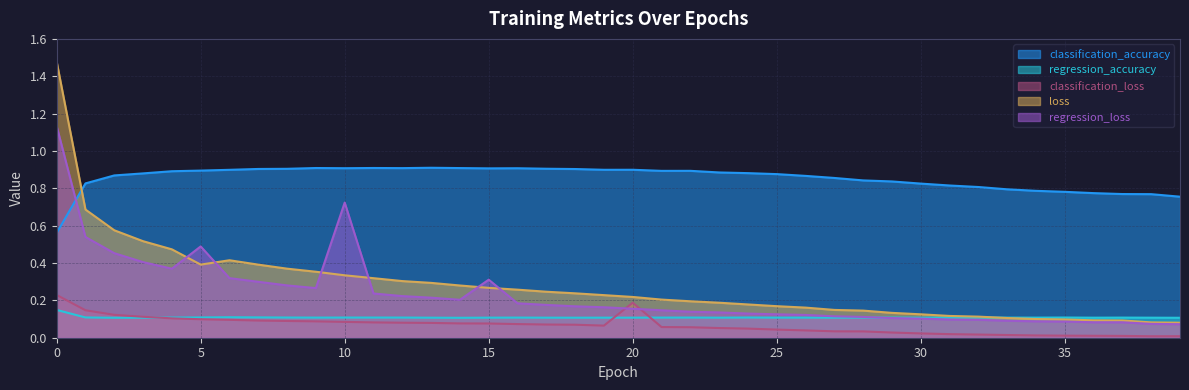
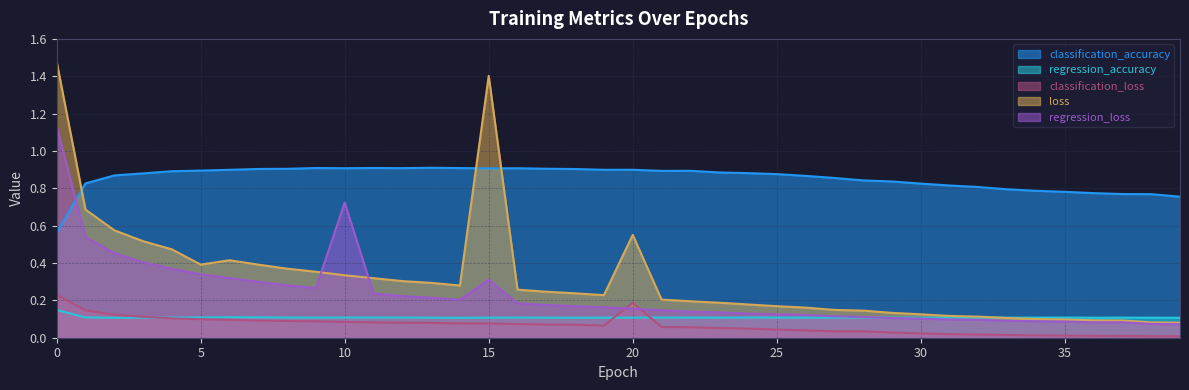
regression_loss, 5: 0.49 -> 0.34
loss, 15: 0.27 -> 1.40
loss, 20: 0.22 -> 0.55
